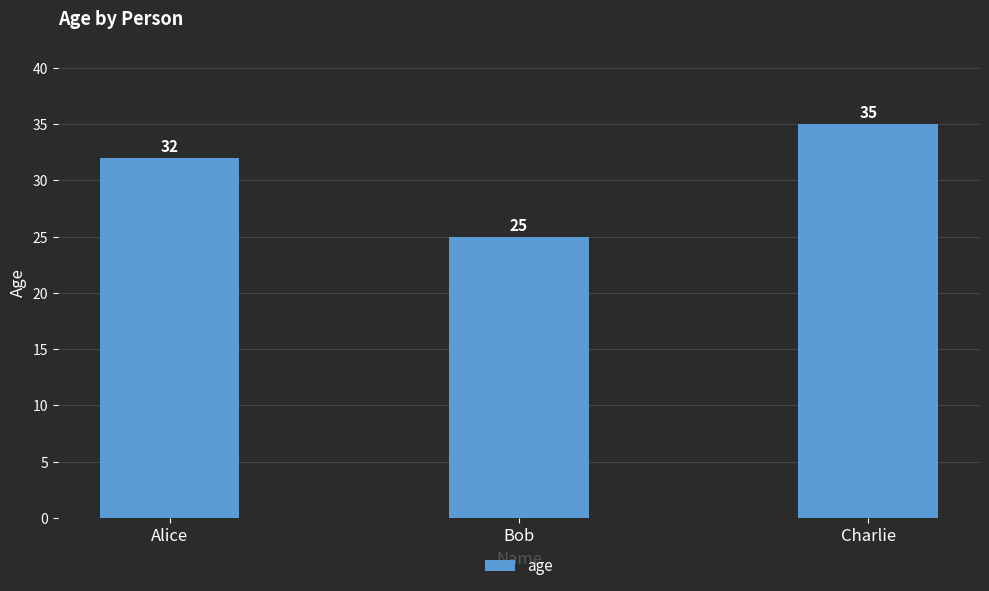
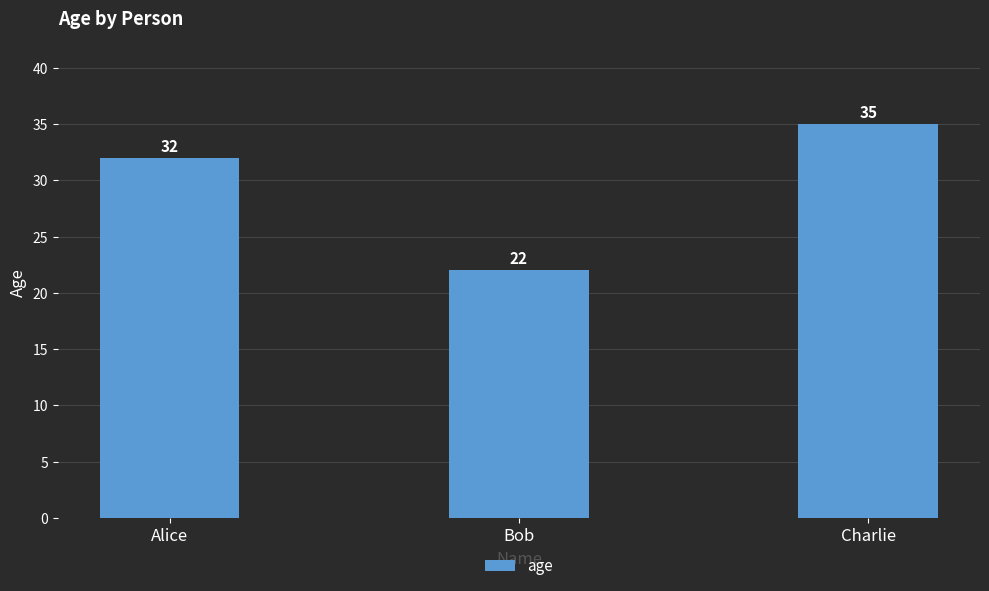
Bob: 25 -> 22
